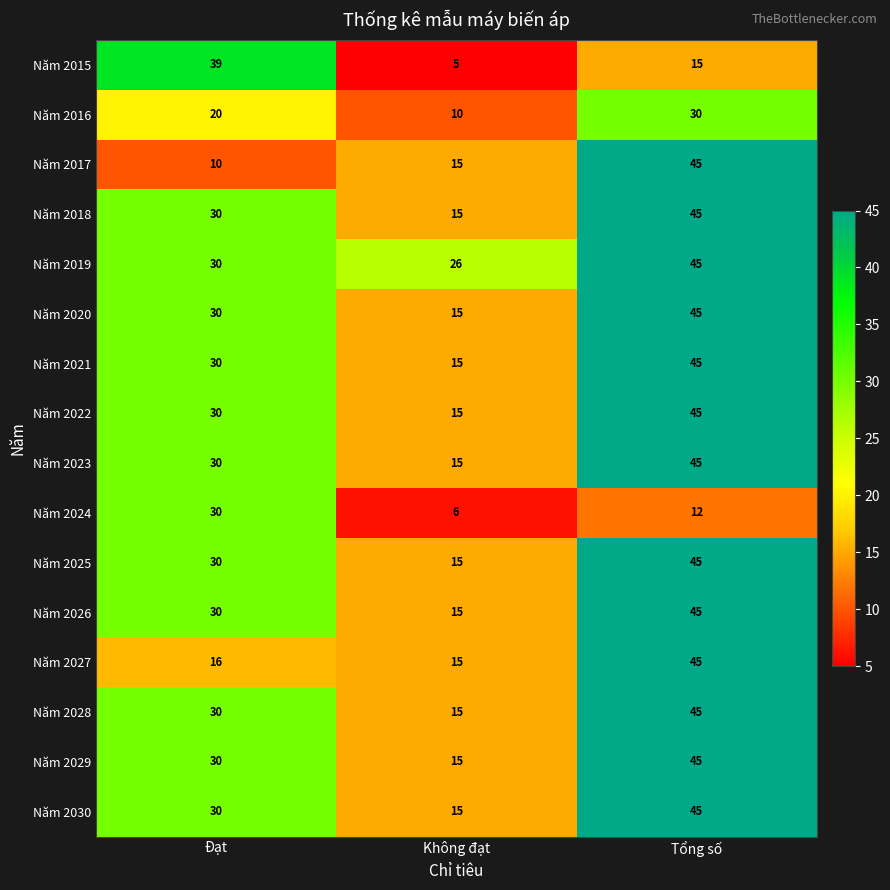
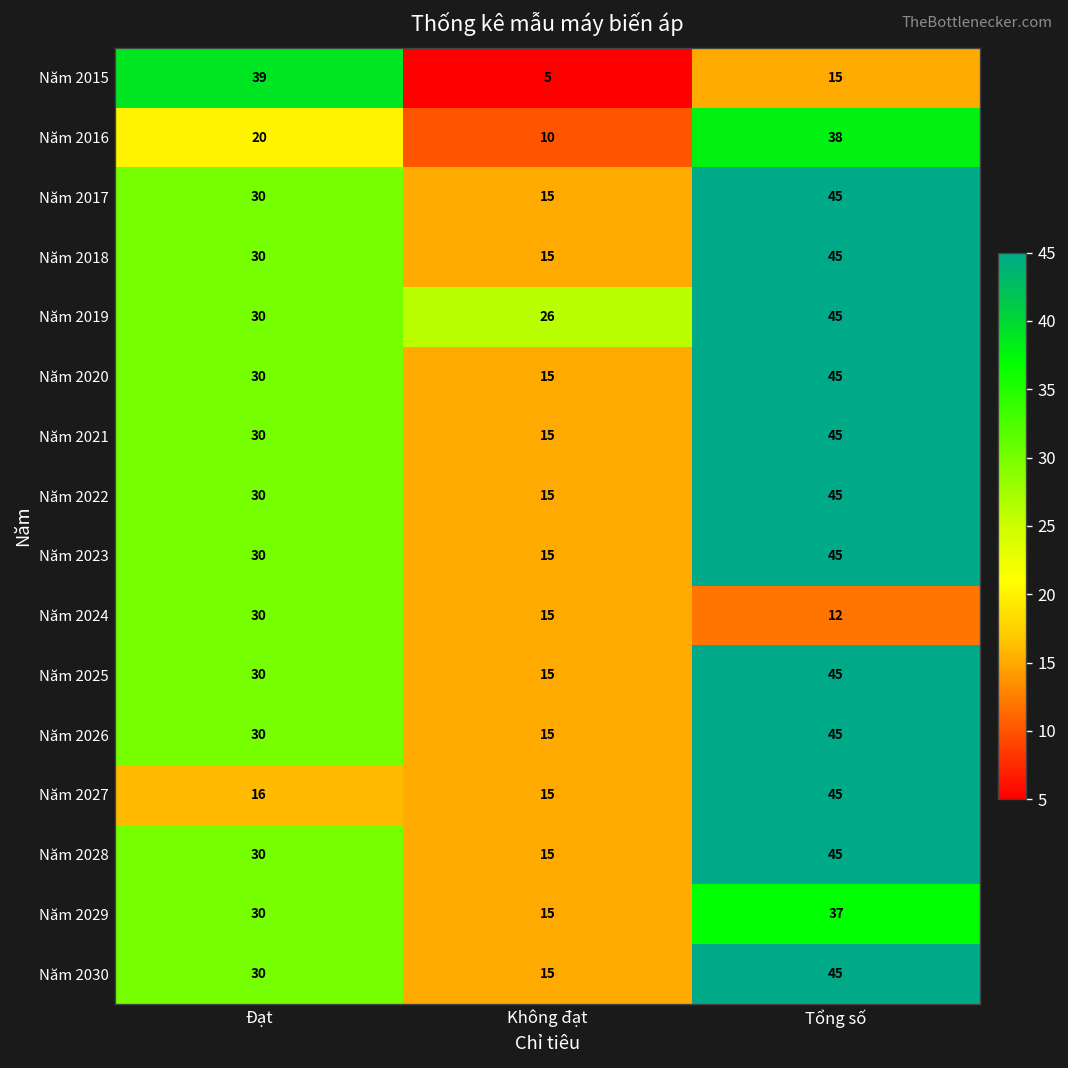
Năm 2016, Tổng số: 30 -> 38
Năm 2017, Đạt: 10 -> 30
Năm 2024, Không đạt: 6 -> 15
Năm 2029, Tổng số: 45 -> 37
